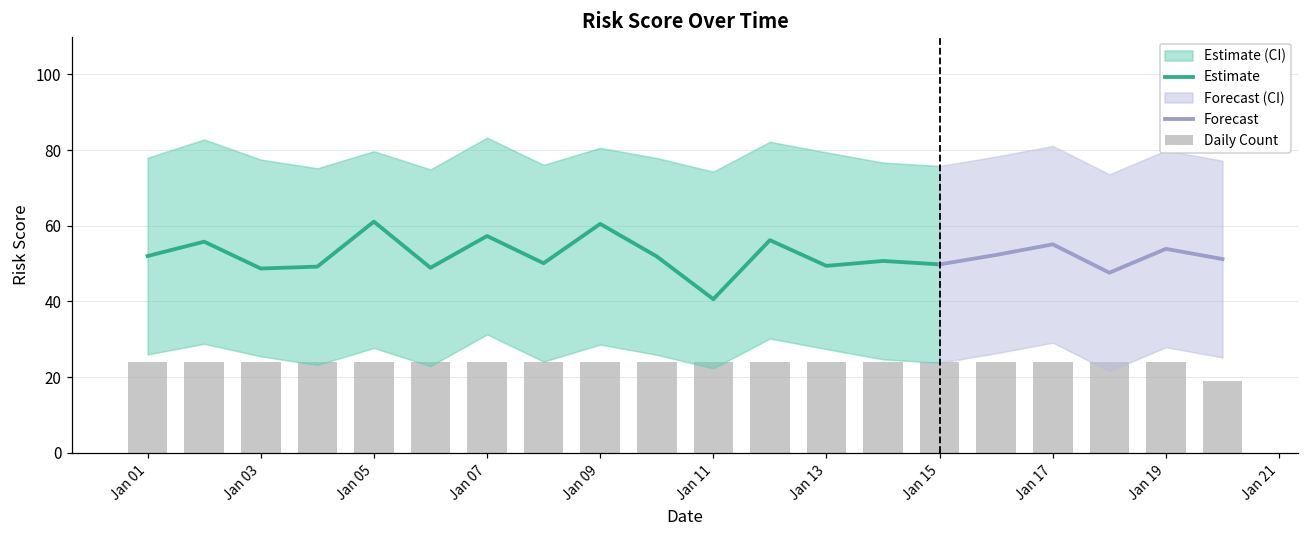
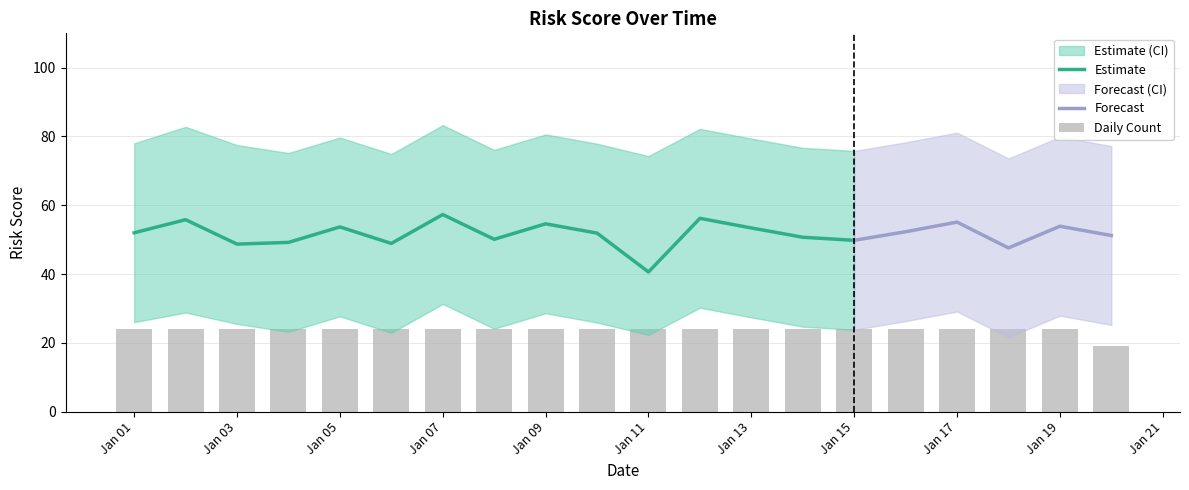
Estimate, Jan 05: 61 -> 54
Estimate, Jan 09: 61 -> 55
Estimate, Jan 13: 49 -> 53
